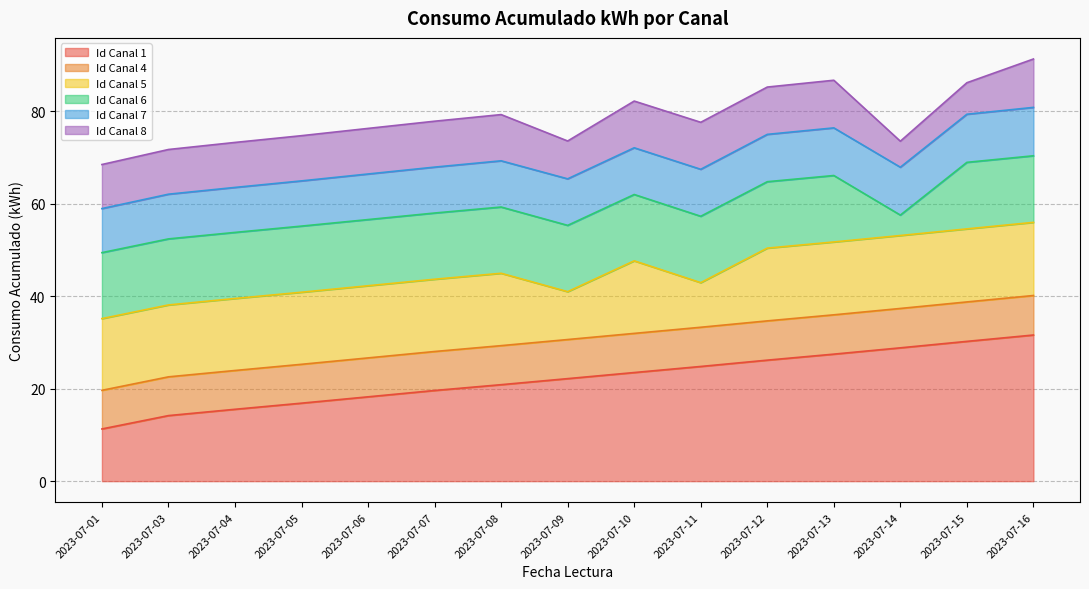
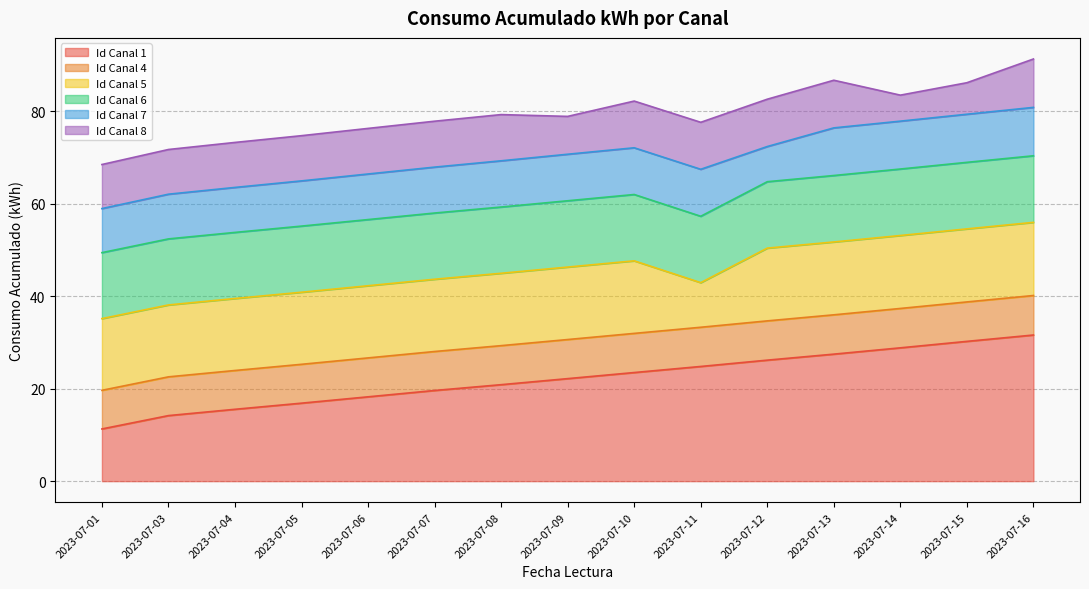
Id Canal 5, 2023-07-09: 10 -> 16
Id Canal 7, 2023-07-12: 10 -> 8
Id Canal 6, 2023-07-14: 4 -> 14
